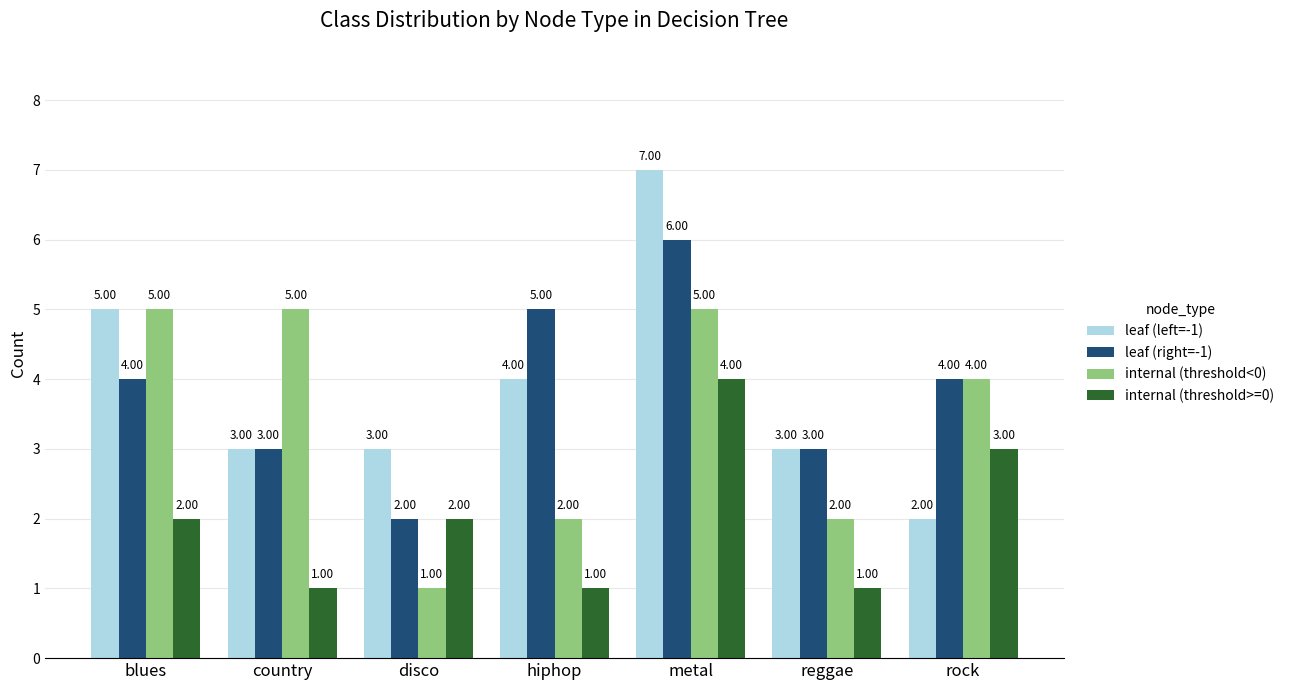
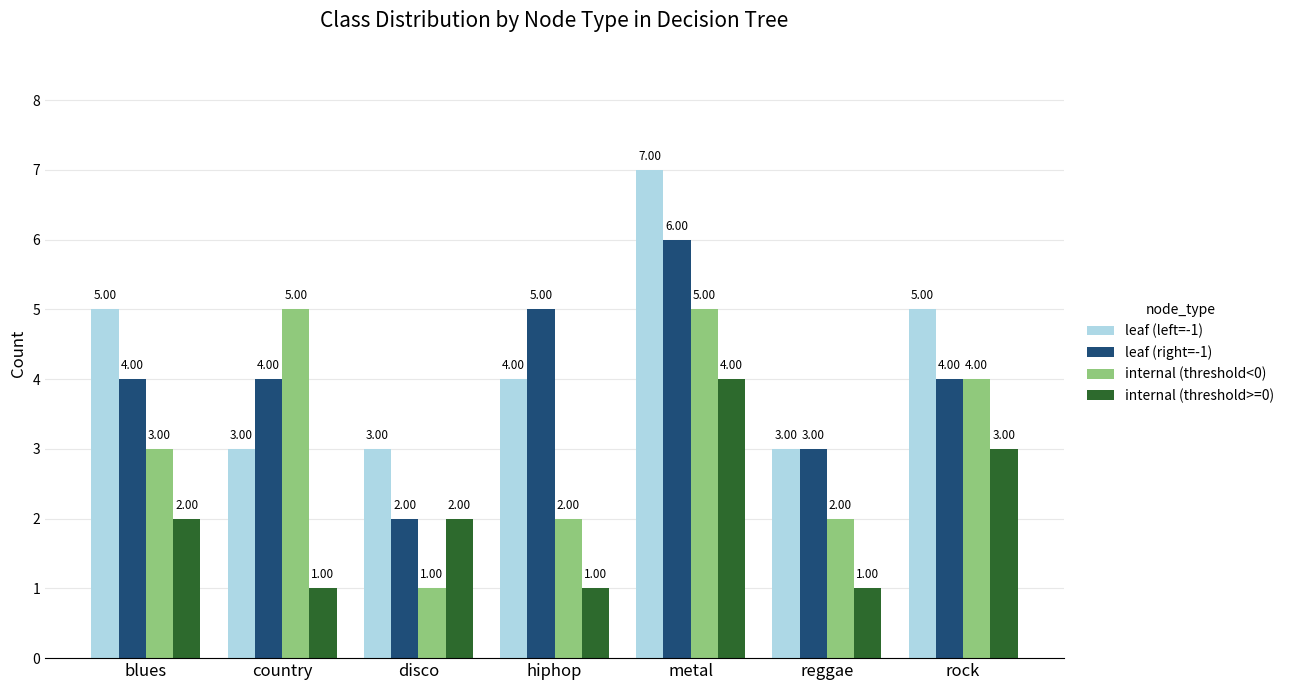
internal (threshold<0), blues: 5.00 -> 3.00
leaf (right=-1), country: 3.00 -> 4.00
leaf (left=-1), rock: 2.00 -> 5.00
